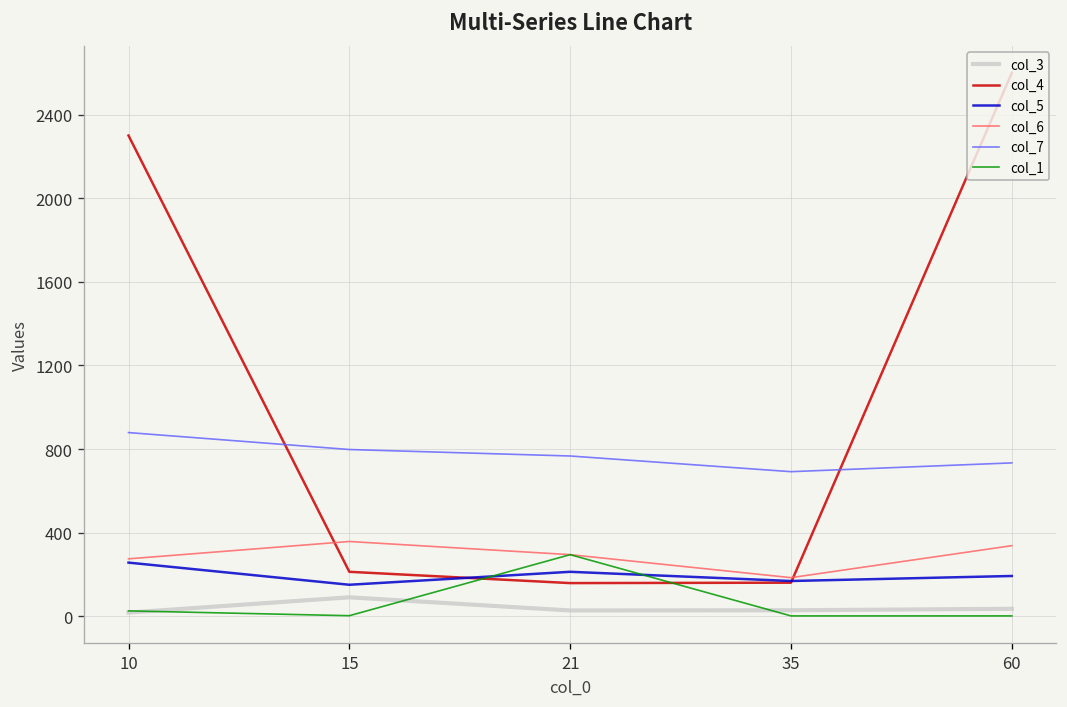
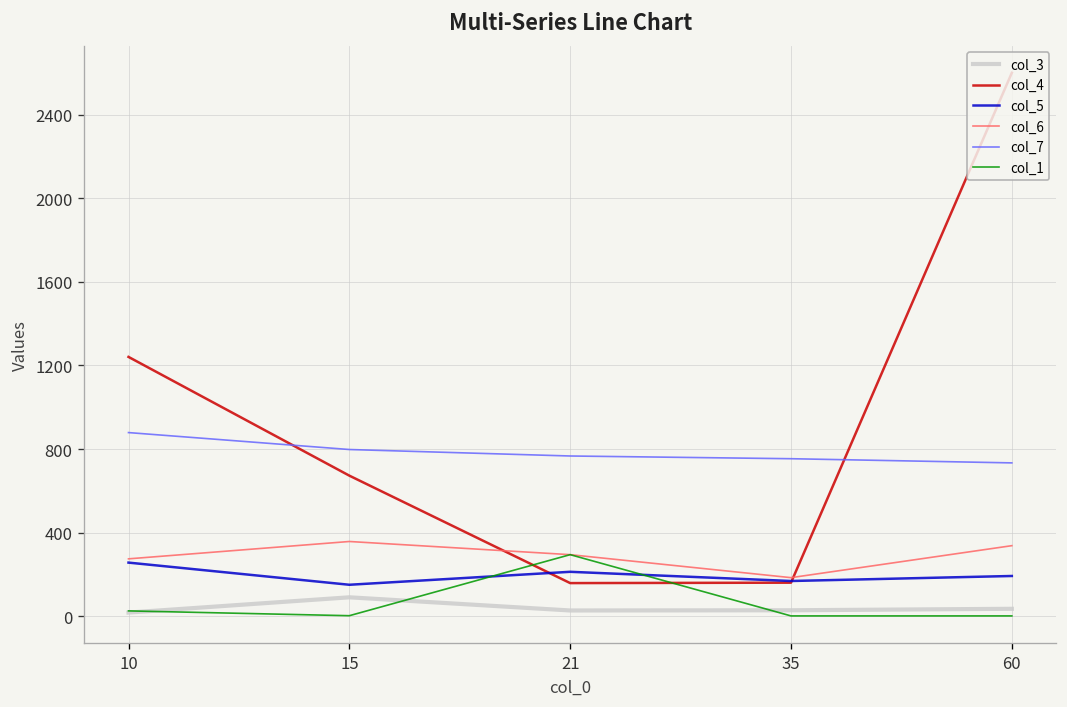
col_4, 10: 2300 -> 1240
col_4, 15: 210 -> 670
col_7, 35: 690 -> 750
